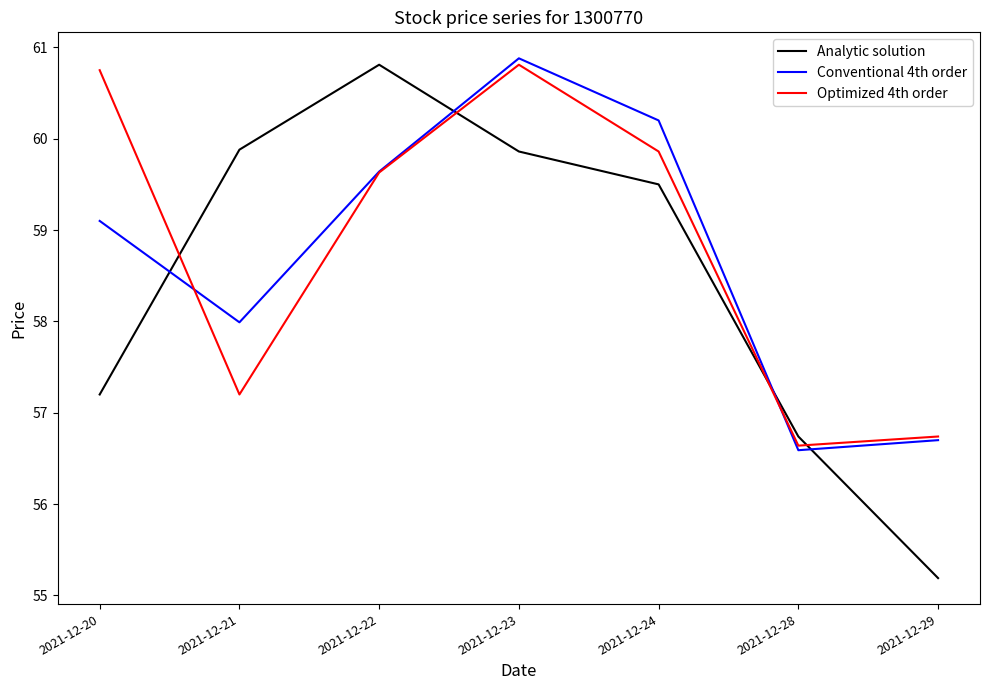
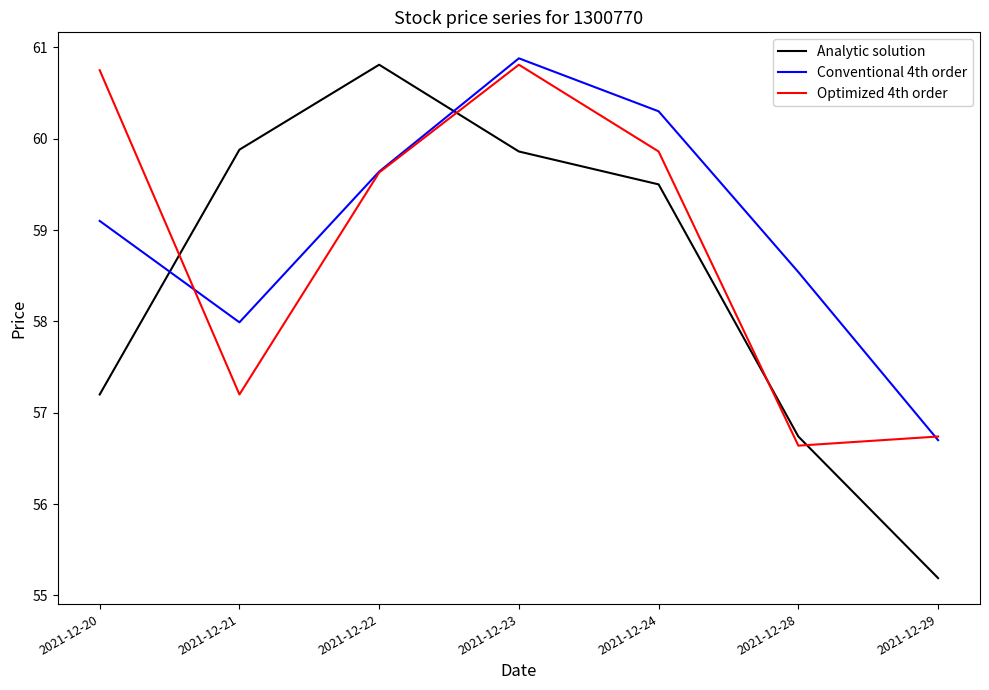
Conventional 4th order, 2021-12-24: 60.2 -> 60.3
Conventional 4th order, 2021-12-28: 56.6 -> 58.5
